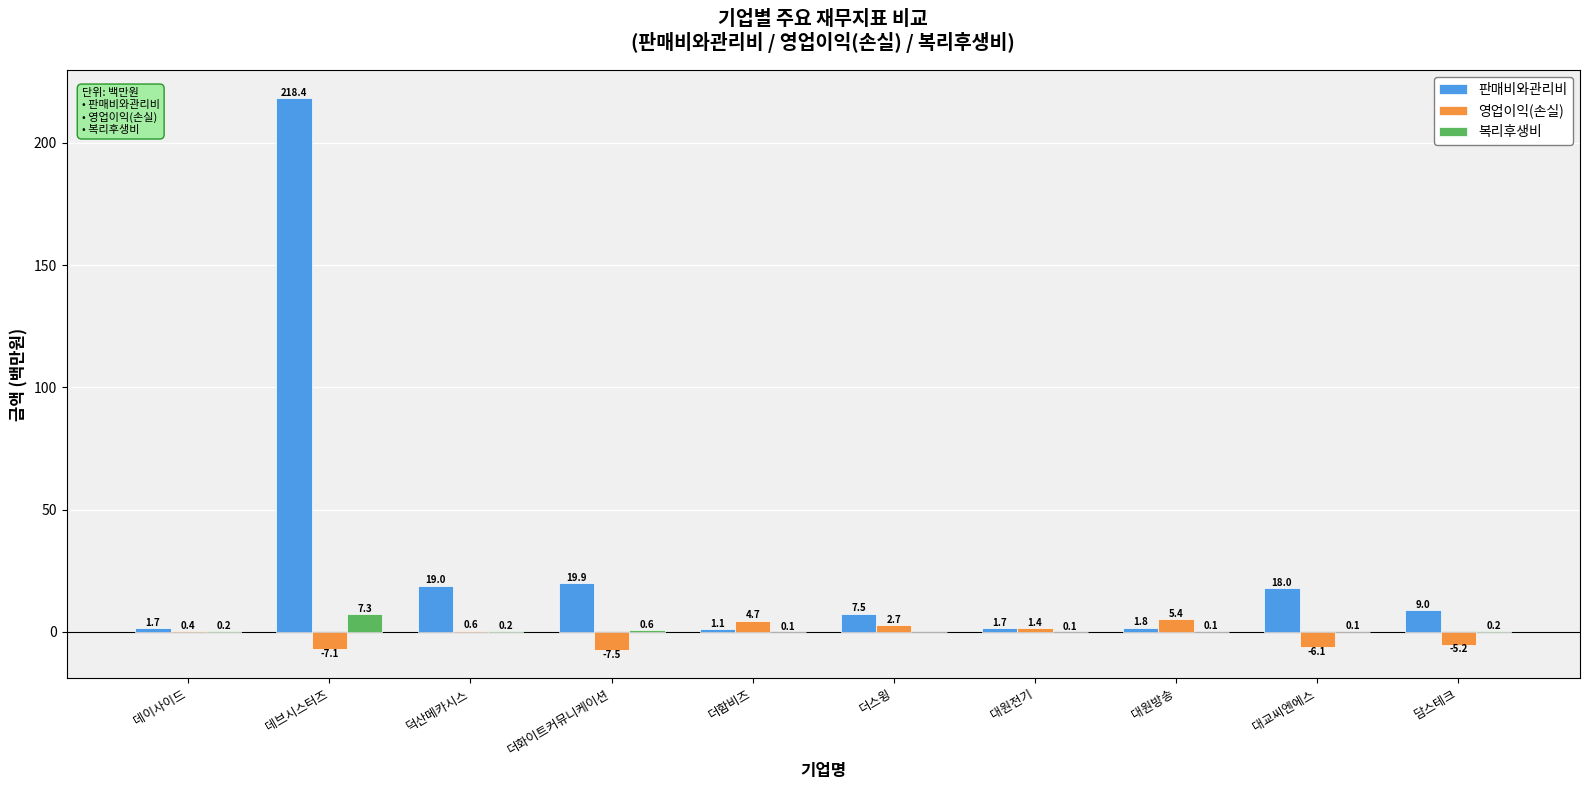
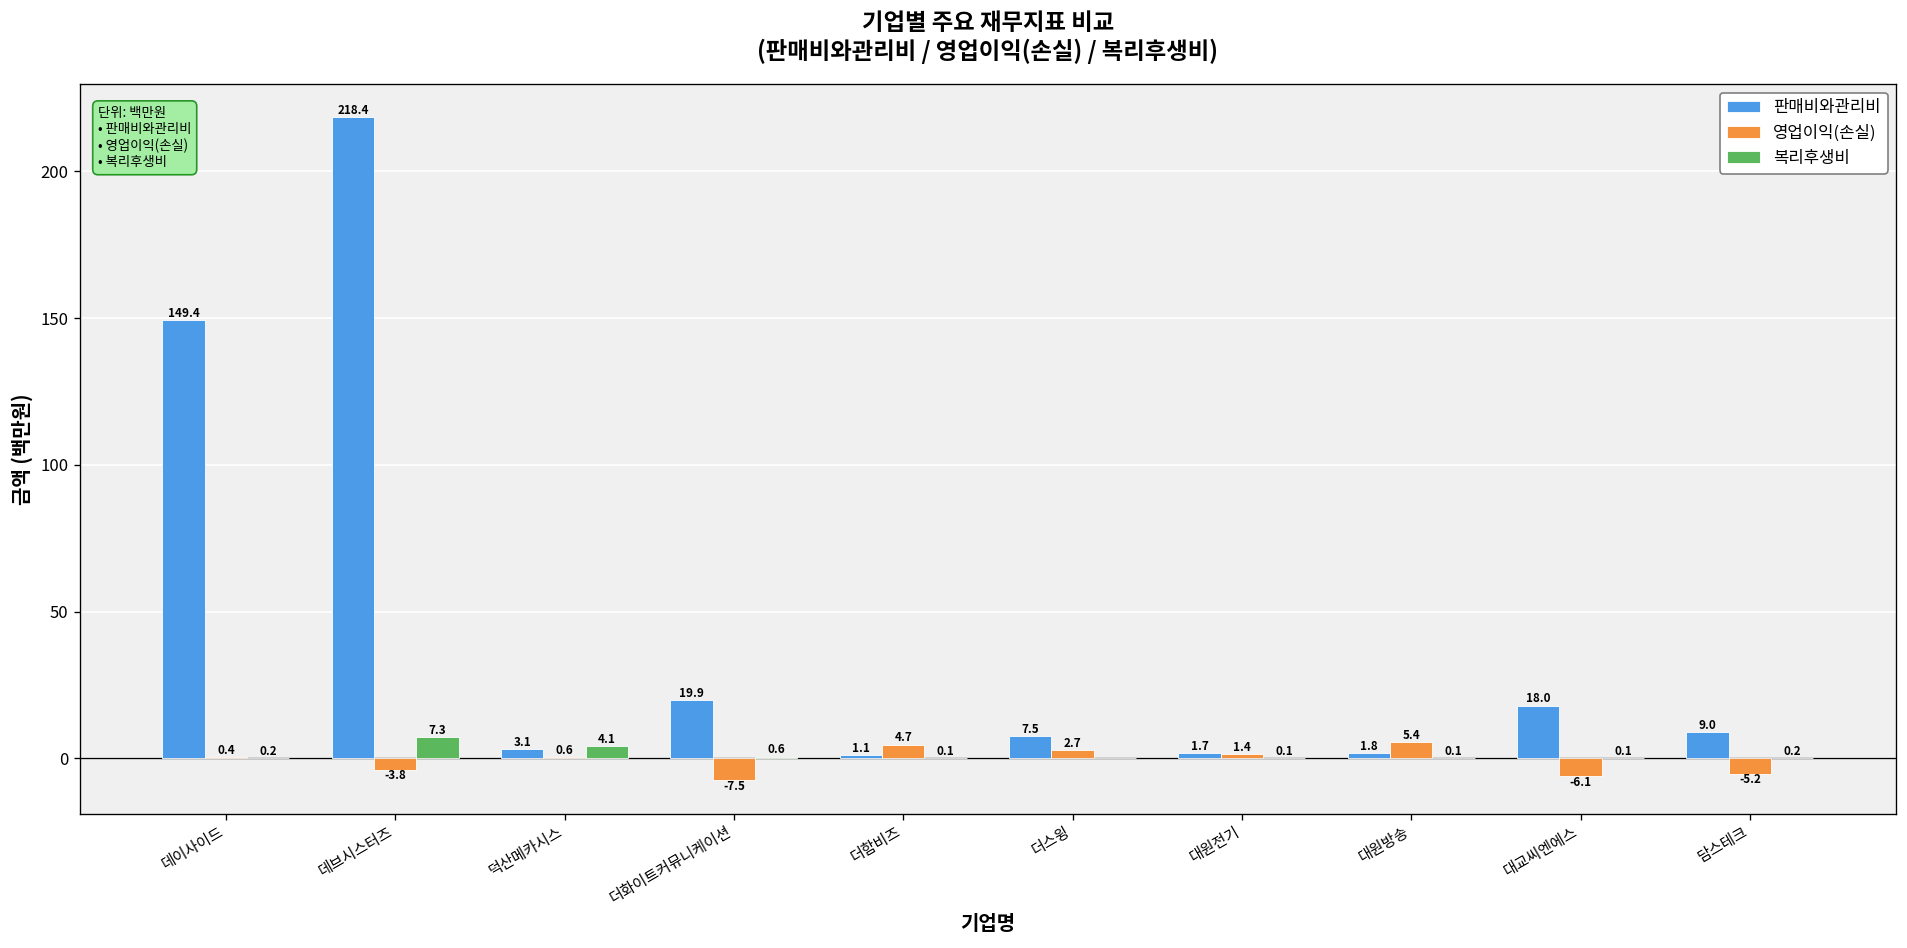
판매비와관리비, 데이사이드: 1.7 -> 149.4
영업이익(손실), 데브시스터즈: -7.1 -> -3.8
판매비와관리비, 덕산메카시스: 19.0 -> 3.1
복리후생비, 덕산메카시스: 0.2 -> 4.1
